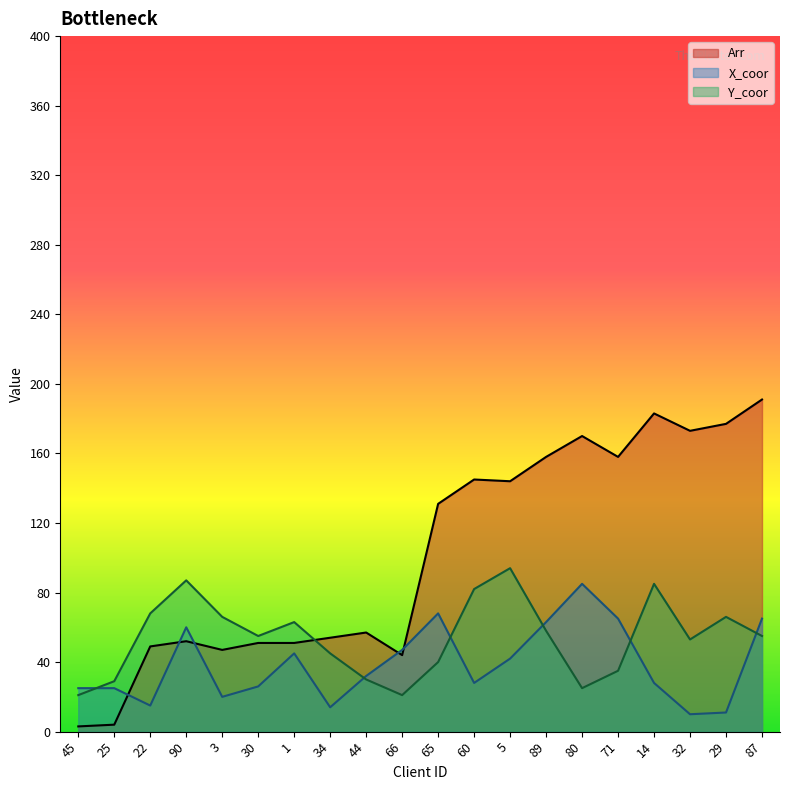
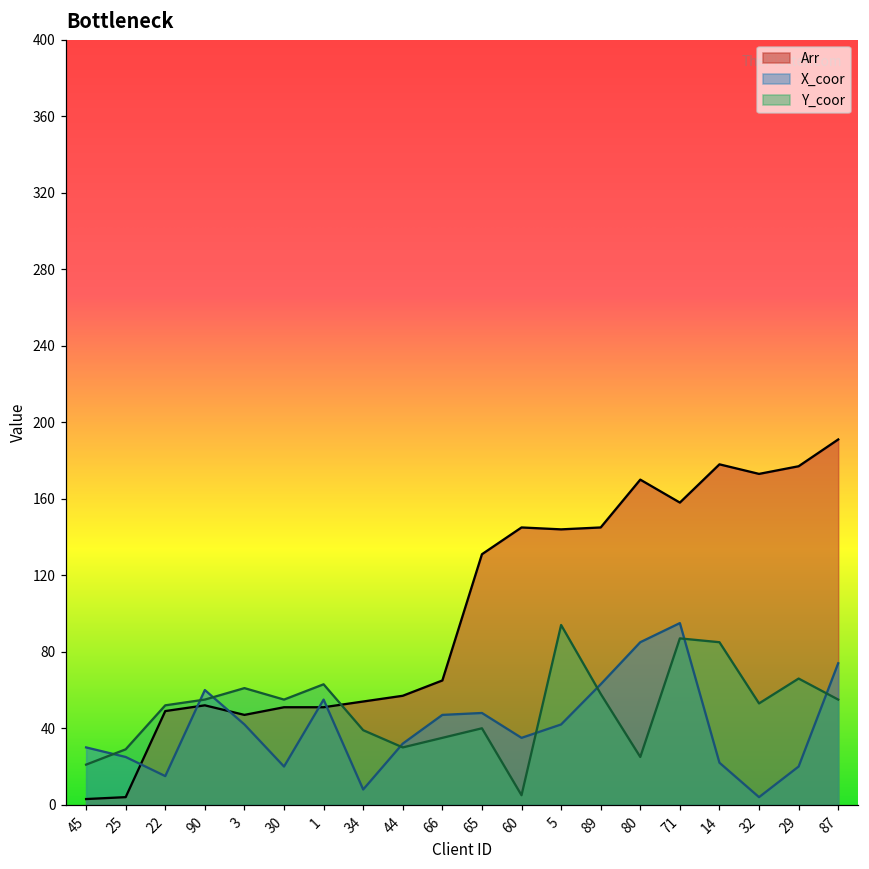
X_coor, 45: 25 -> 30
Y_coor, 22: 68 -> 52
Y_coor, 90: 87 -> 55
X_coor, 3: 20 -> 42
Y_coor, 3: 66 -> 61
X_coor, 30: 26 -> 20
X_coor, 1: 45 -> 55
X_coor, 34: 14 -> 8
Y_coor, 34: 45 -> 39
Arr, 66: 44 -> 65
Y_coor, 66: 21 -> 35
X_coor, 65: 68 -> 48
X_coor, 60: 28 -> 35
Y_coor, 60: 82 -> 5
Arr, 89: 158 -> 145
X_coor, 71: 65 -> 95
Y_coor, 71: 35 -> 87
Arr, 14: 183 -> 178
X_coor, 14: 28 -> 22
X_coor, 32: 10 -> 4
X_coor, 29: 11 -> 20
X_coor, 87: 65 -> 74
